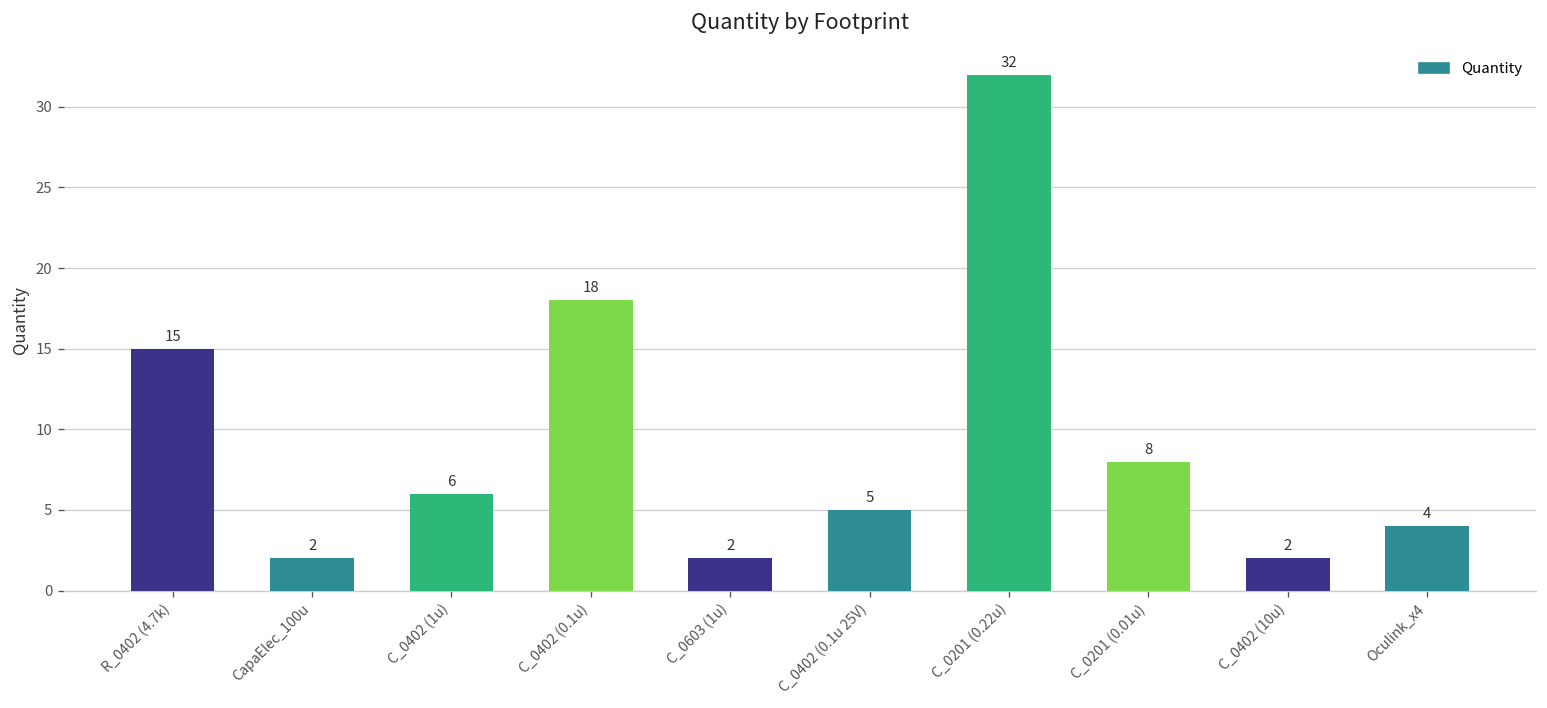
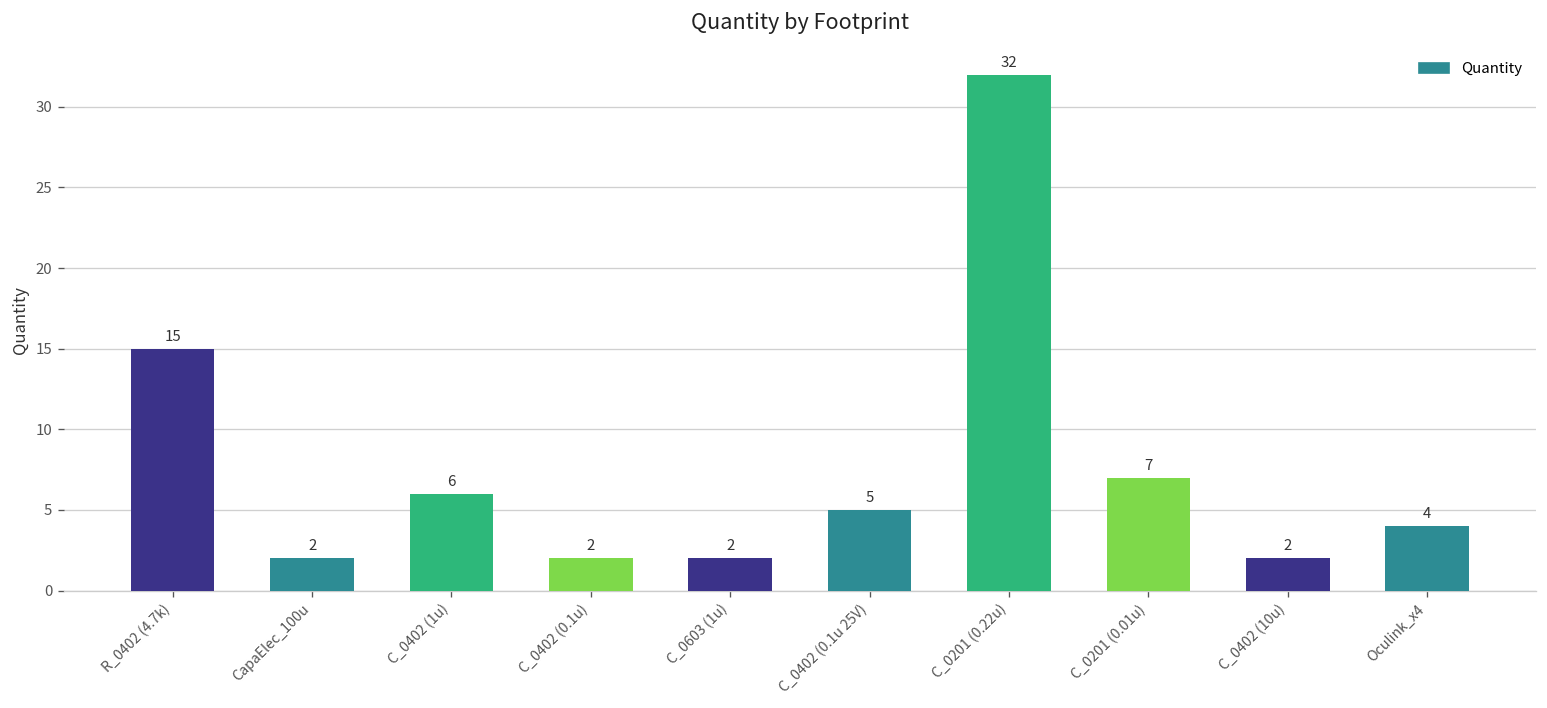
C_0402 (0.1u): 18 -> 2
C_0201 (0.01u): 8 -> 7
